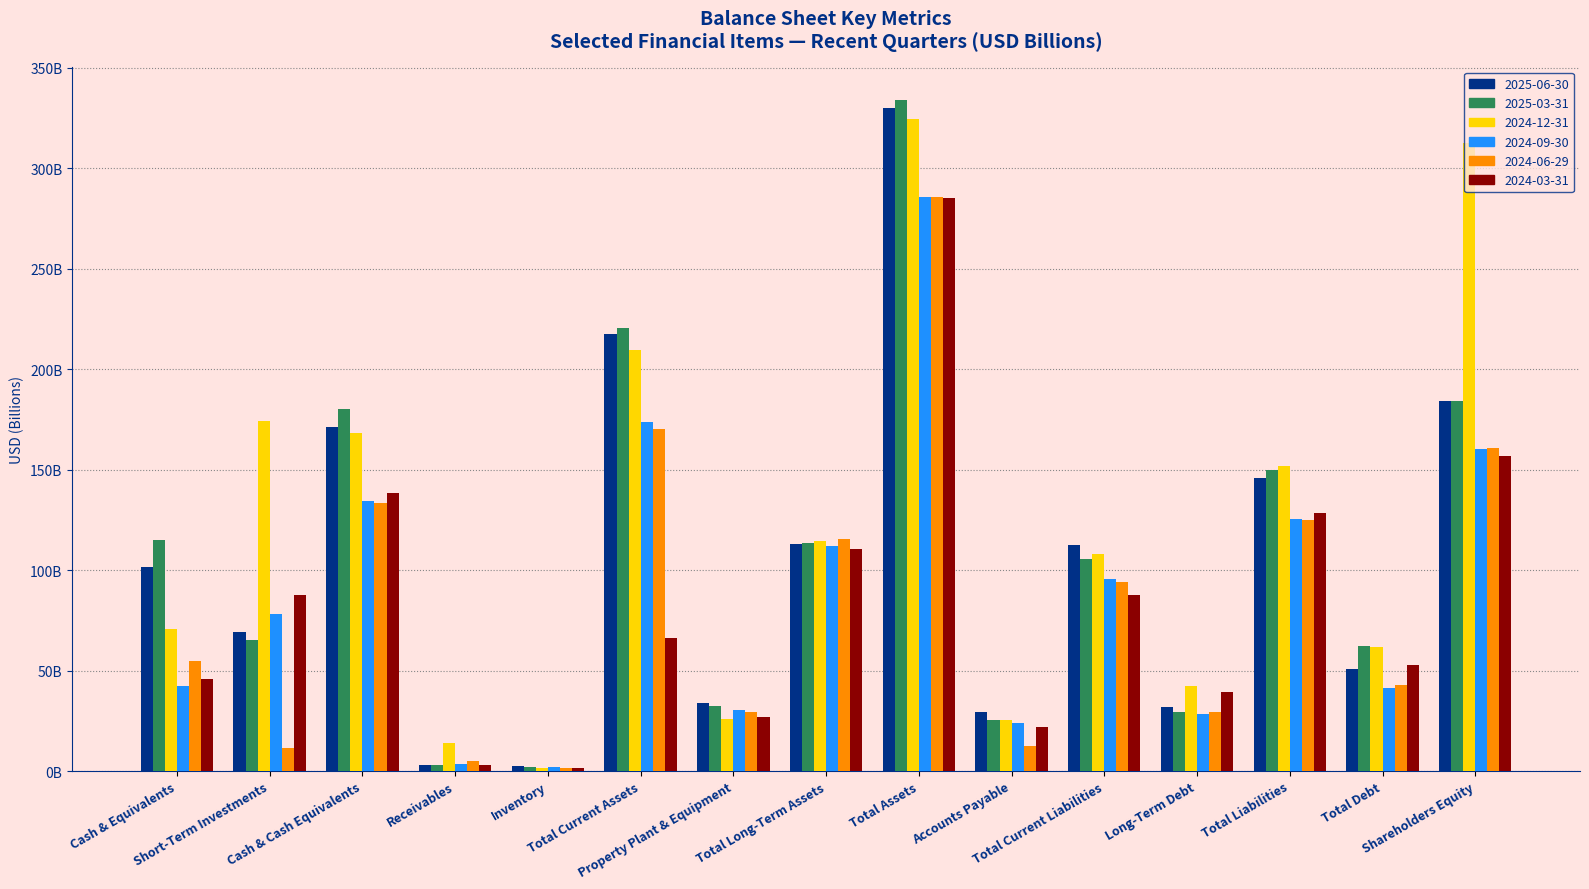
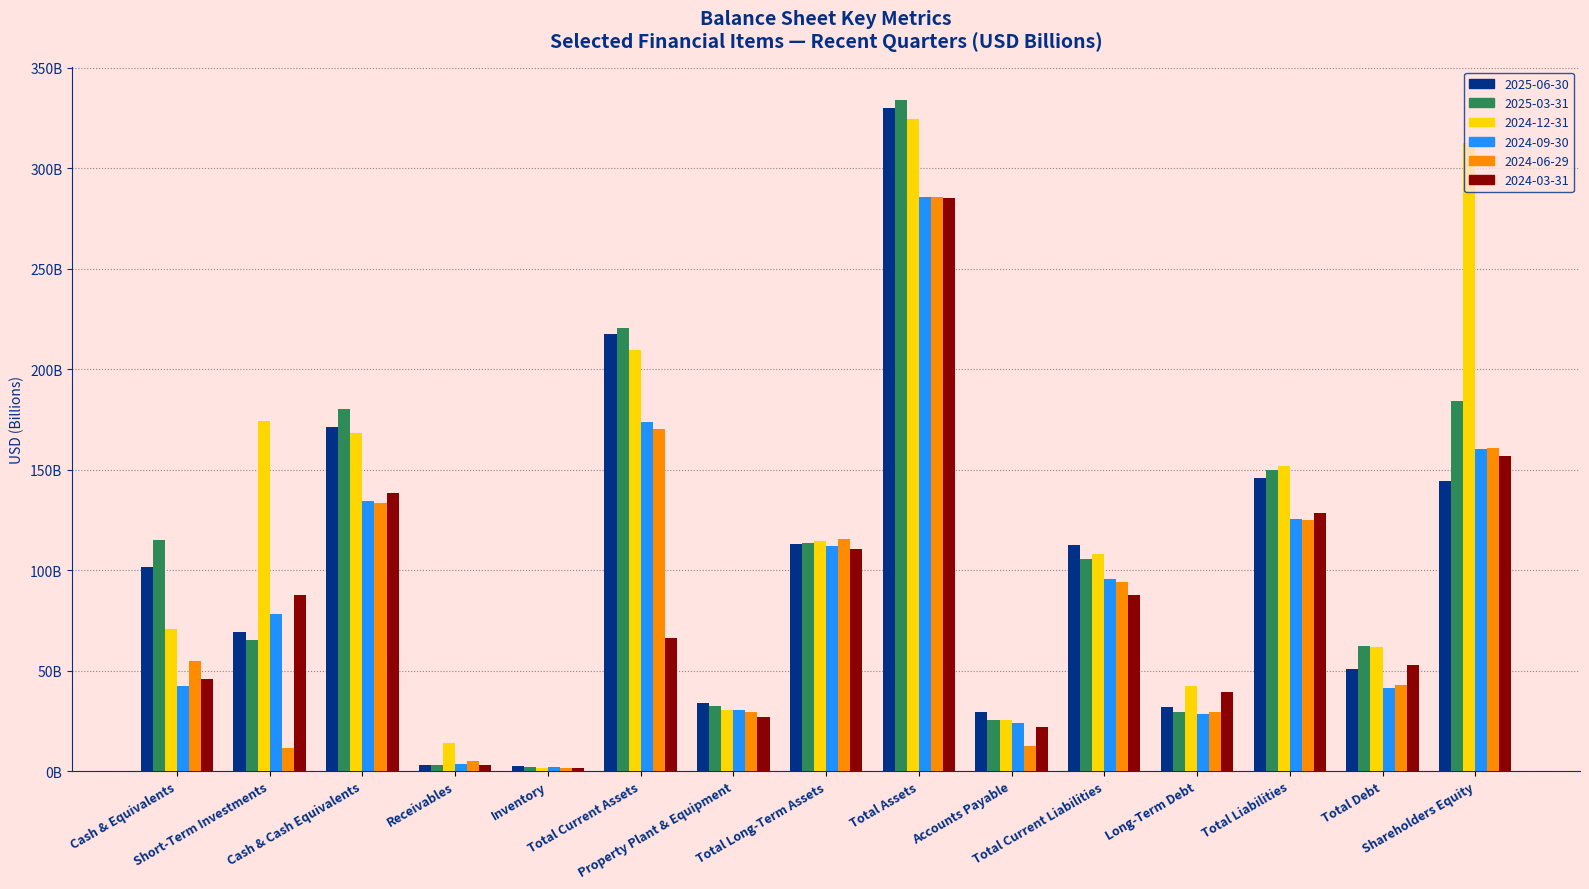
2024-12-31, Property Plant & Equipment: 26000000000 -> 30000000000
2025-06-30, Shareholders Equity: 184000000000 -> 145000000000
